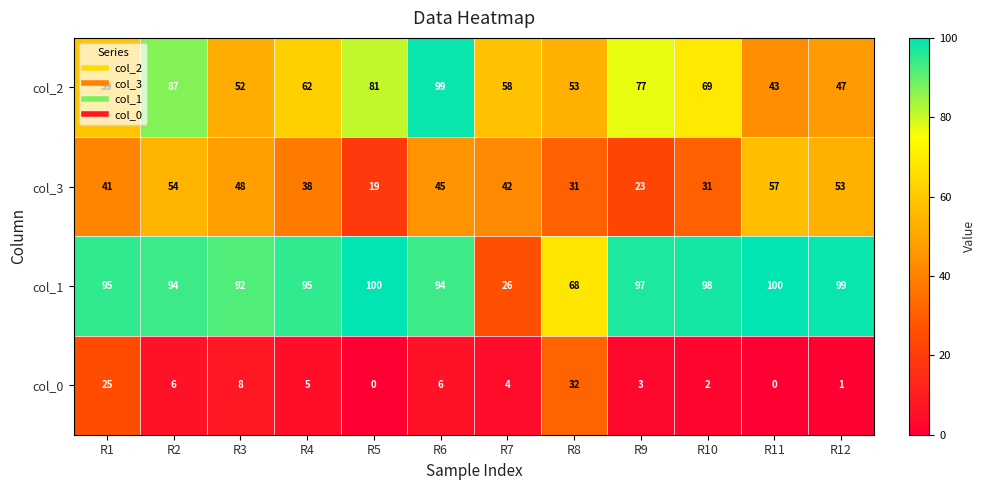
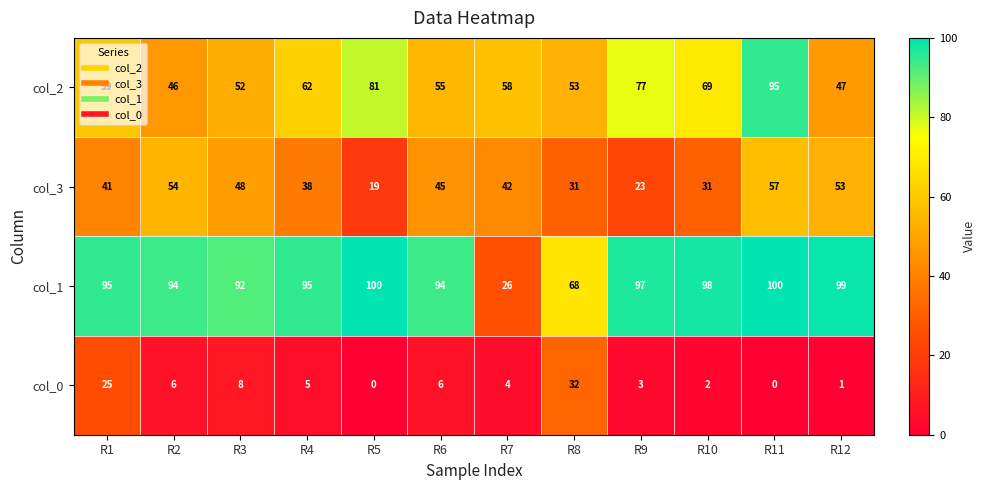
col_2, R2: 87 -> 46
col_2, R6: 99 -> 55
col_2, R11: 43 -> 95
